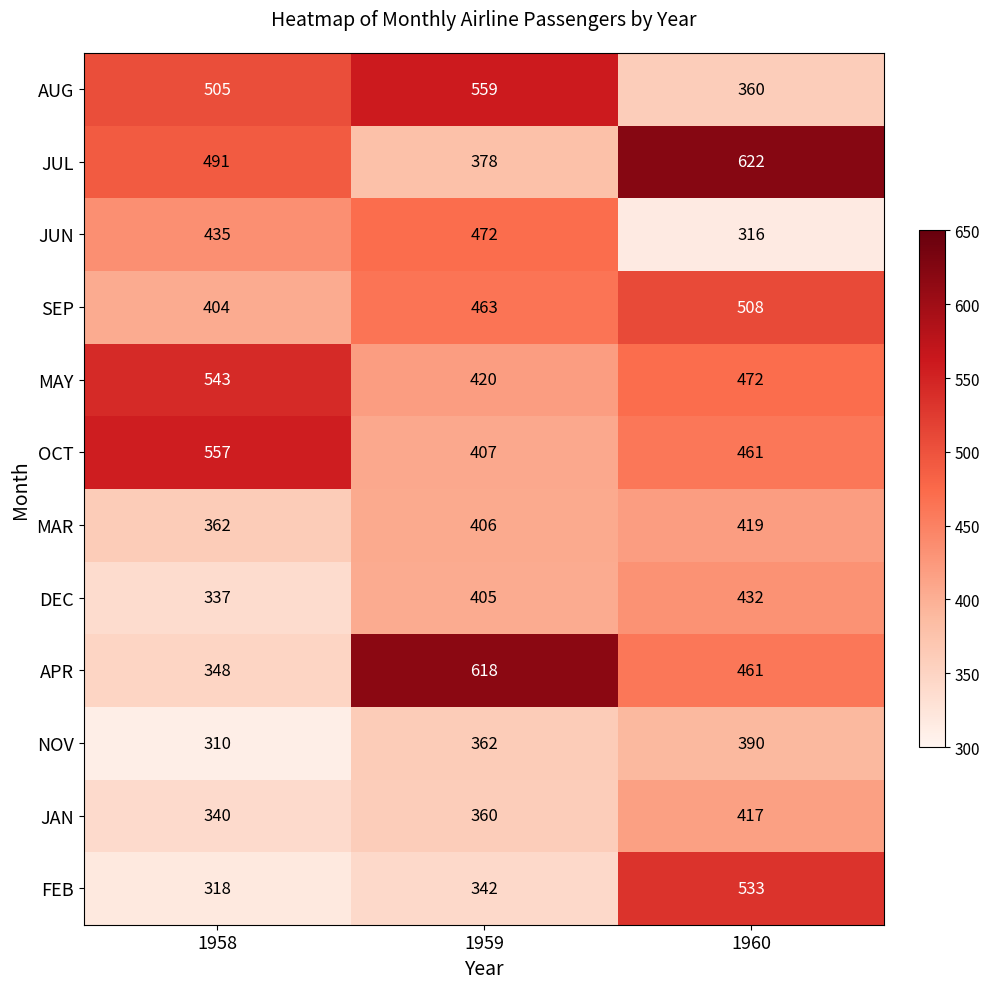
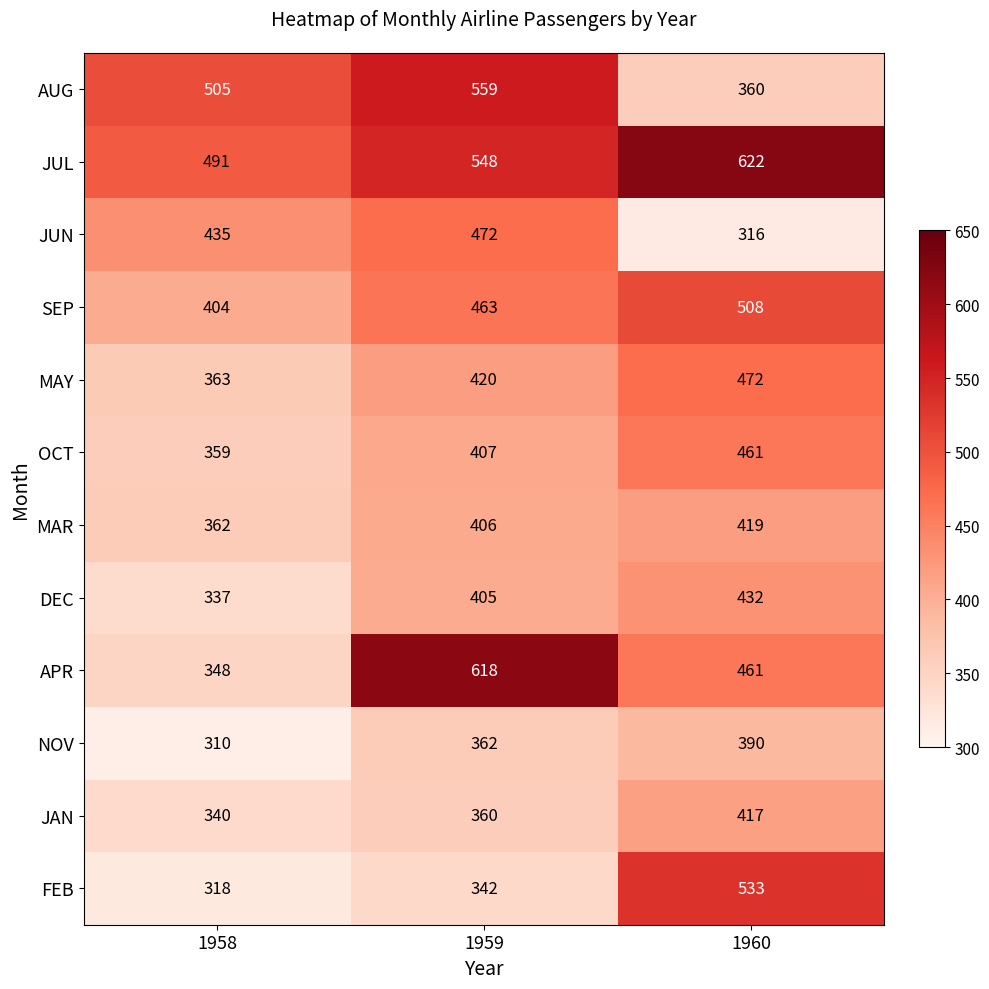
JUL, 1959: 378 -> 548
MAY, 1958: 543 -> 363
OCT, 1958: 557 -> 359
